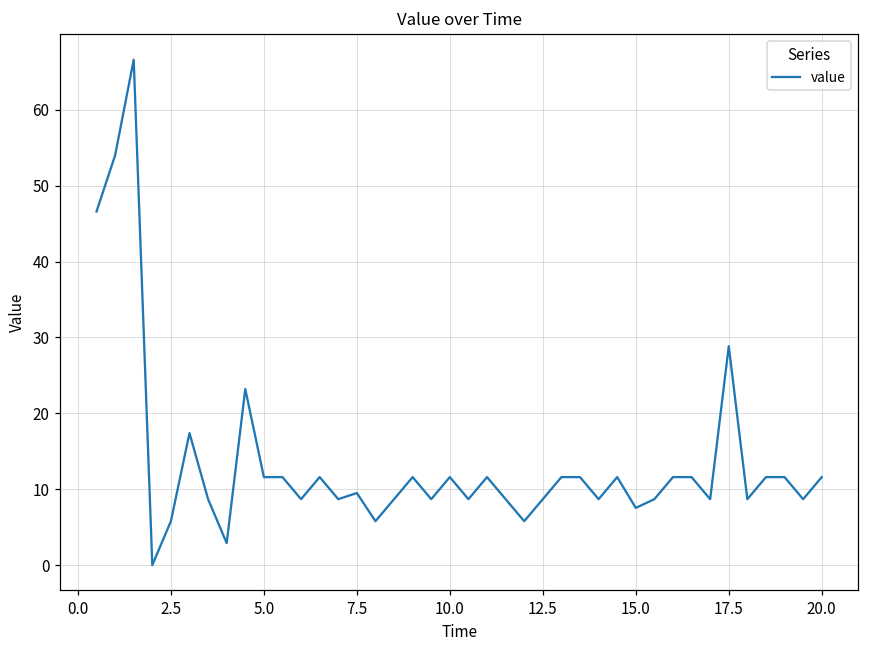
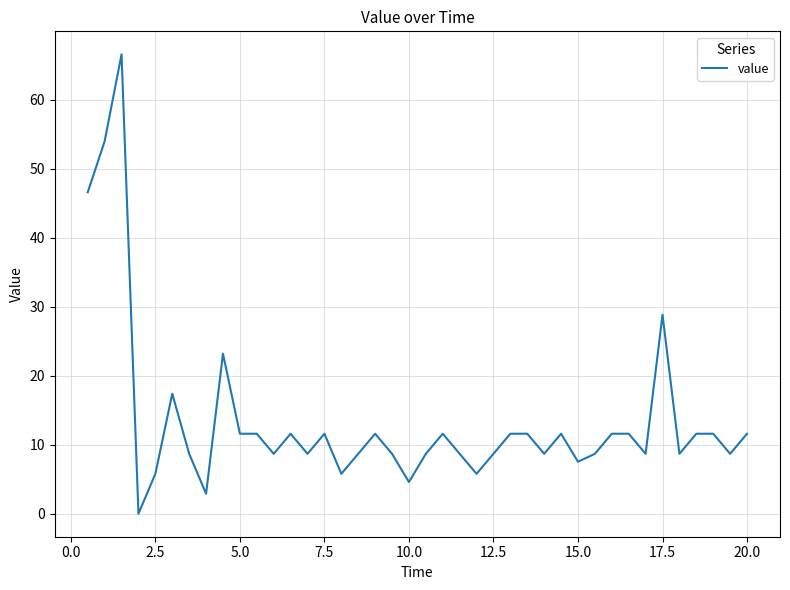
7.5: 10 -> 12
10.0: 12 -> 5
